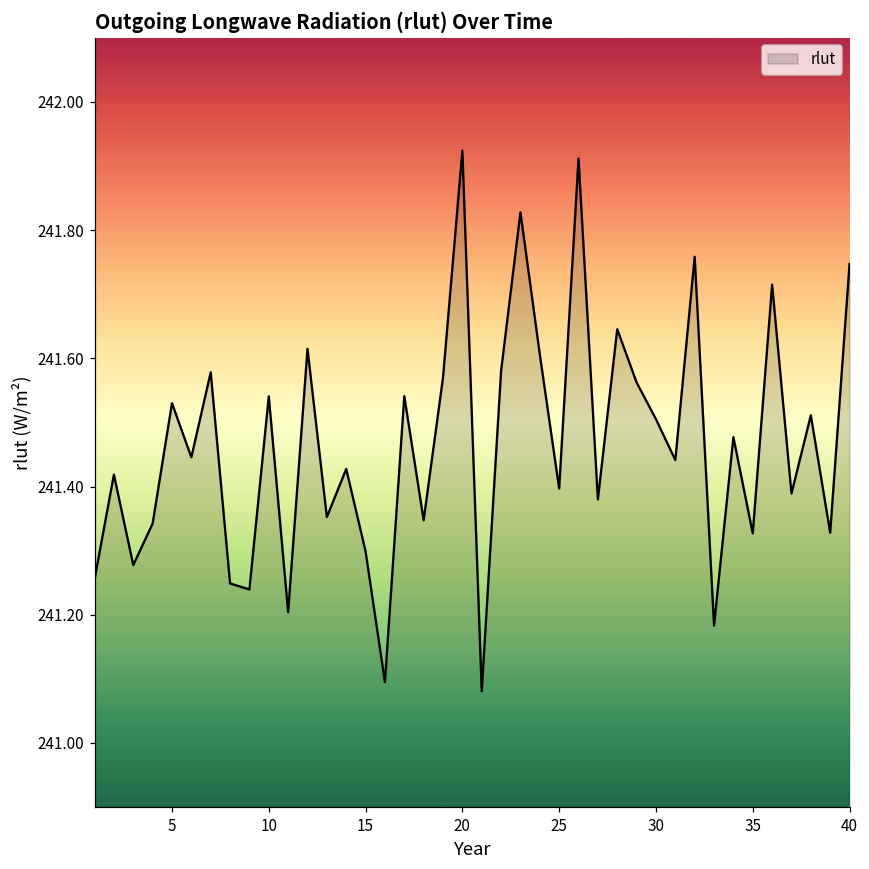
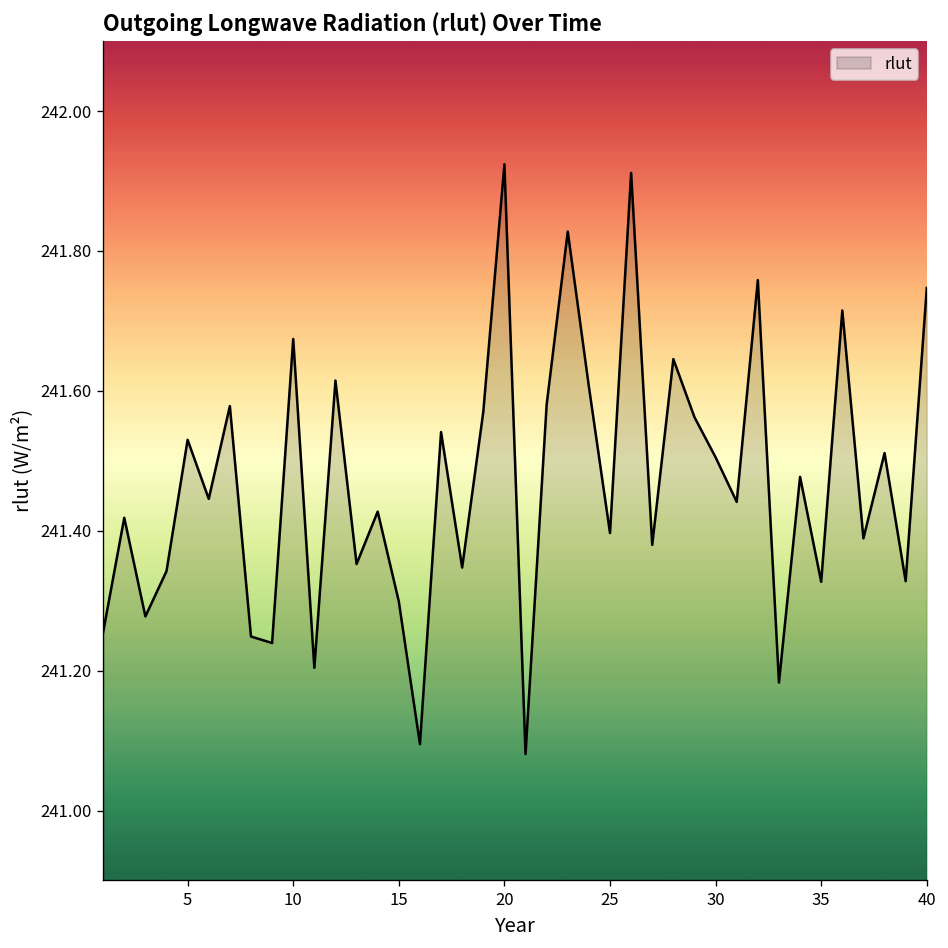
10: 241.54 -> 241.67
